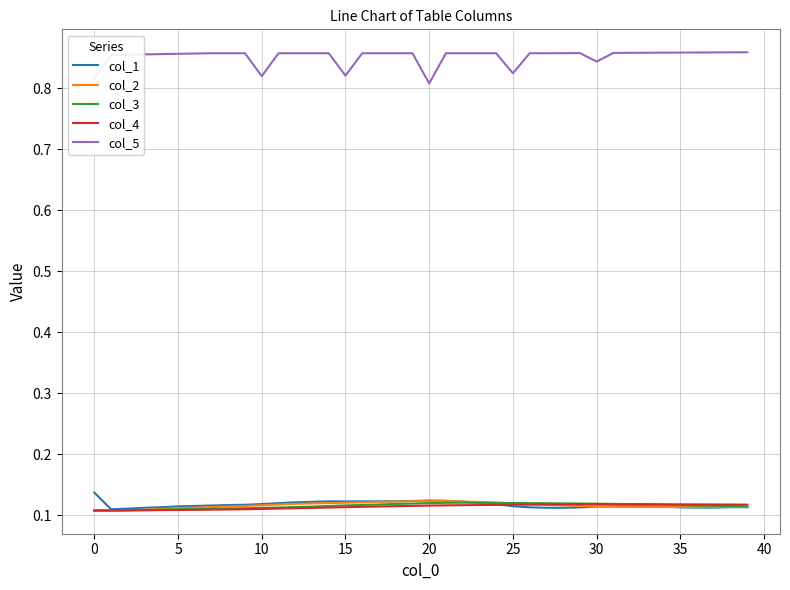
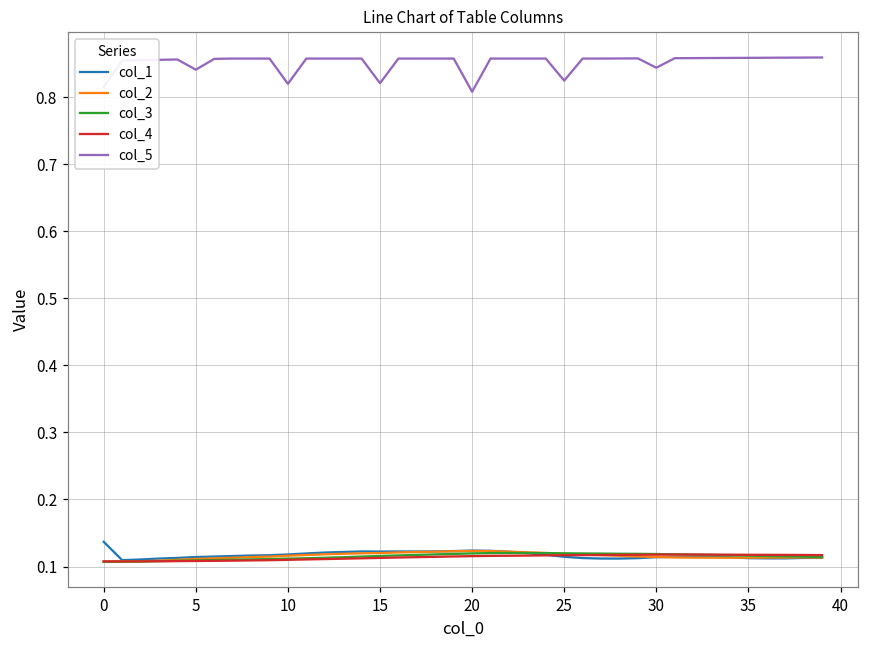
col_5, 5: 0.86 -> 0.84
